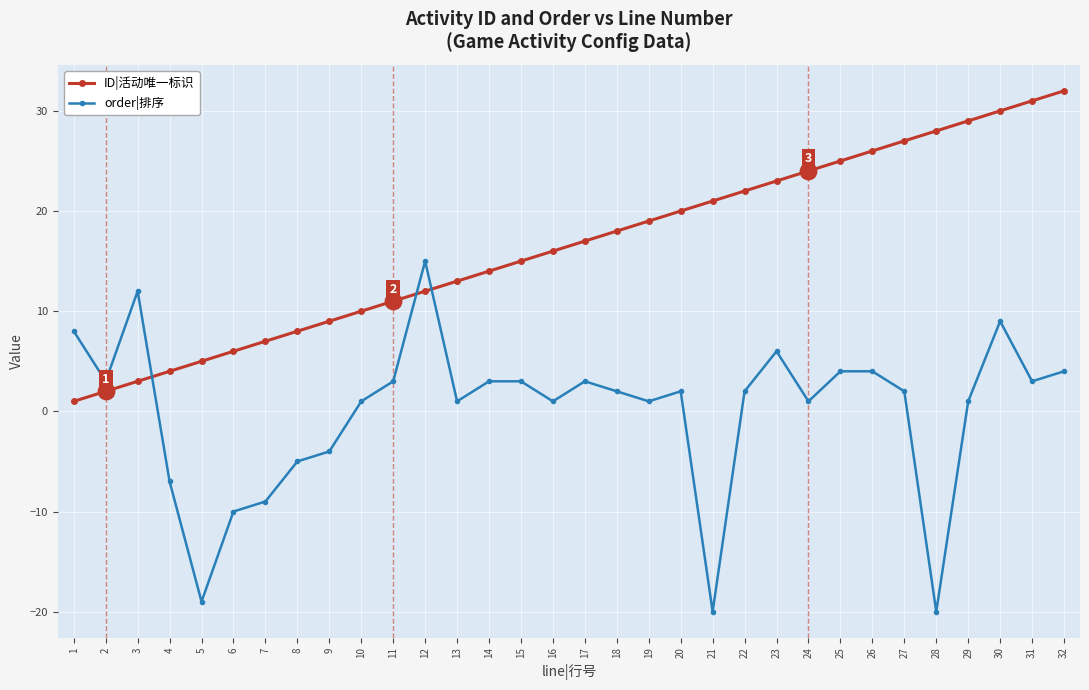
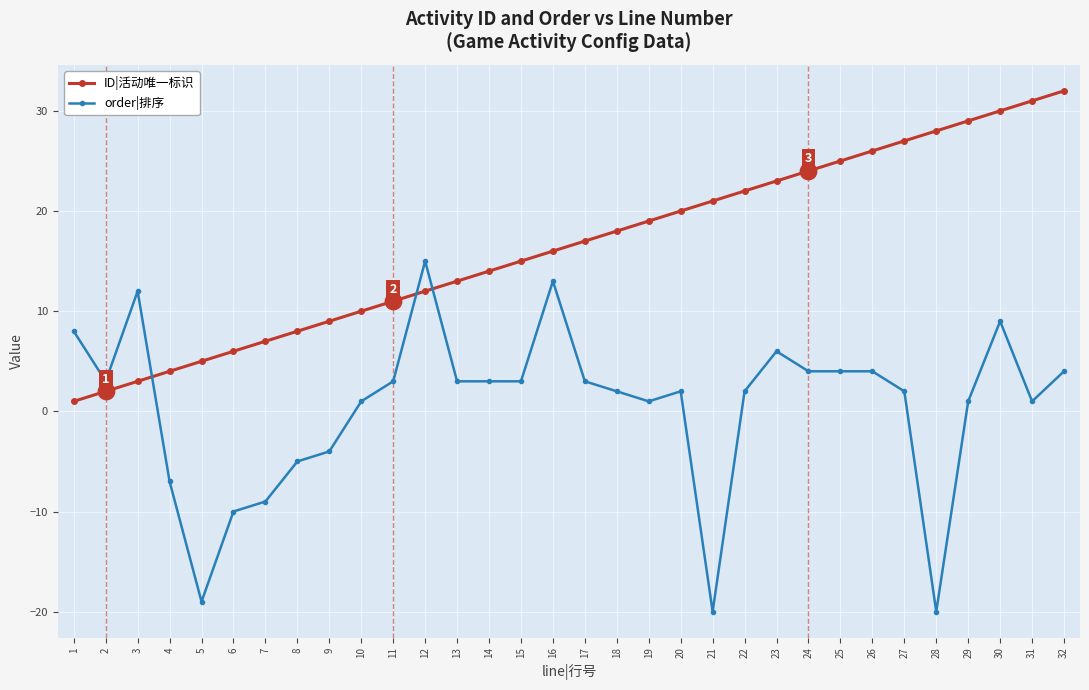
order|排序, 13: 1 -> 3
order|排序, 16: 1 -> 13
order|排序, 24: 1 -> 4
order|排序, 31: 3 -> 1
